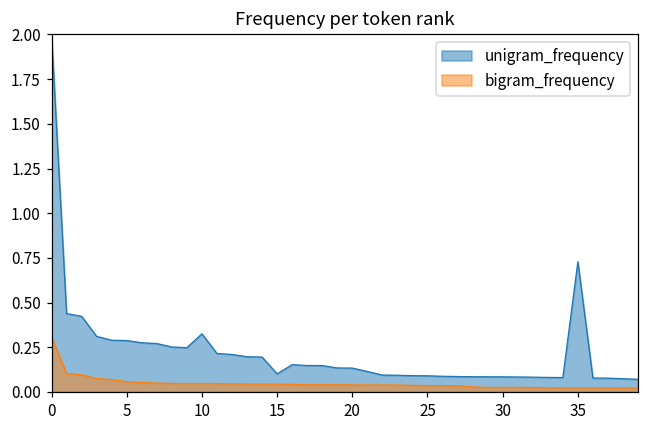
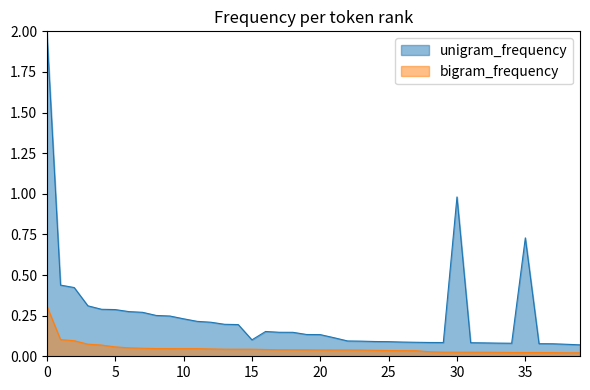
unigram_frequency, 10: 0.33 -> 0.23
unigram_frequency, 30: 0.08 -> 0.98
